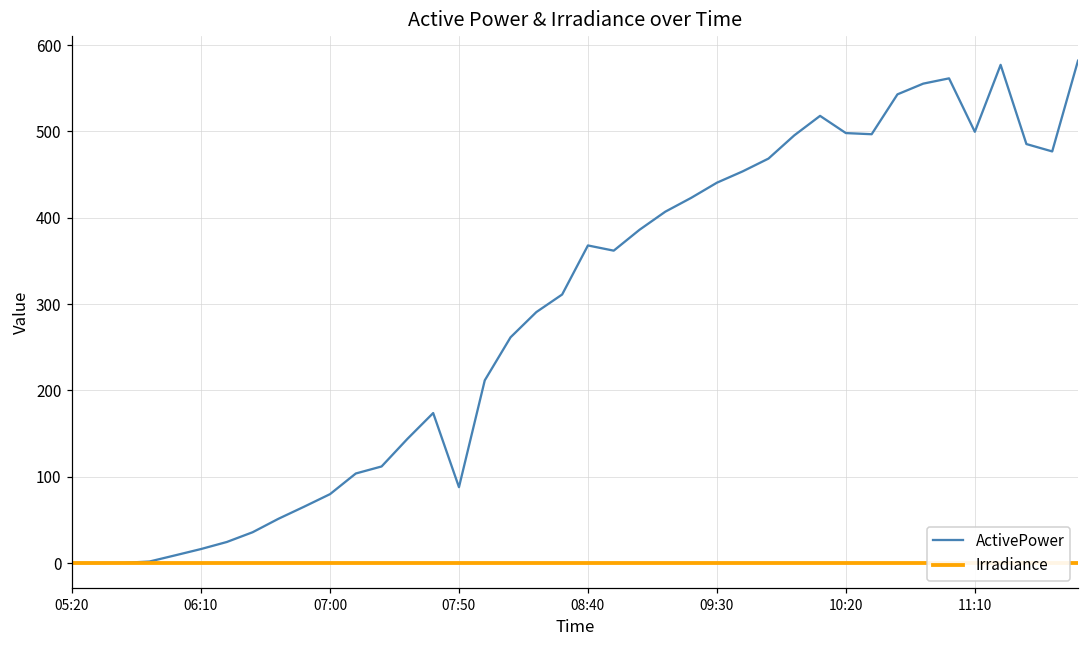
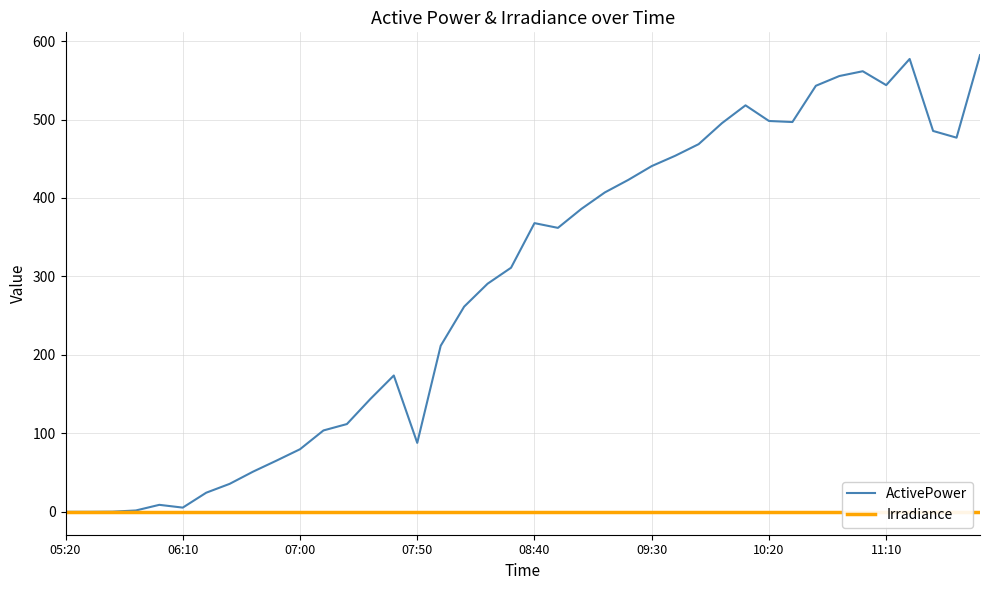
ActivePower, 06:10: 20 -> 10
ActivePower, 11:10: 500 -> 540
